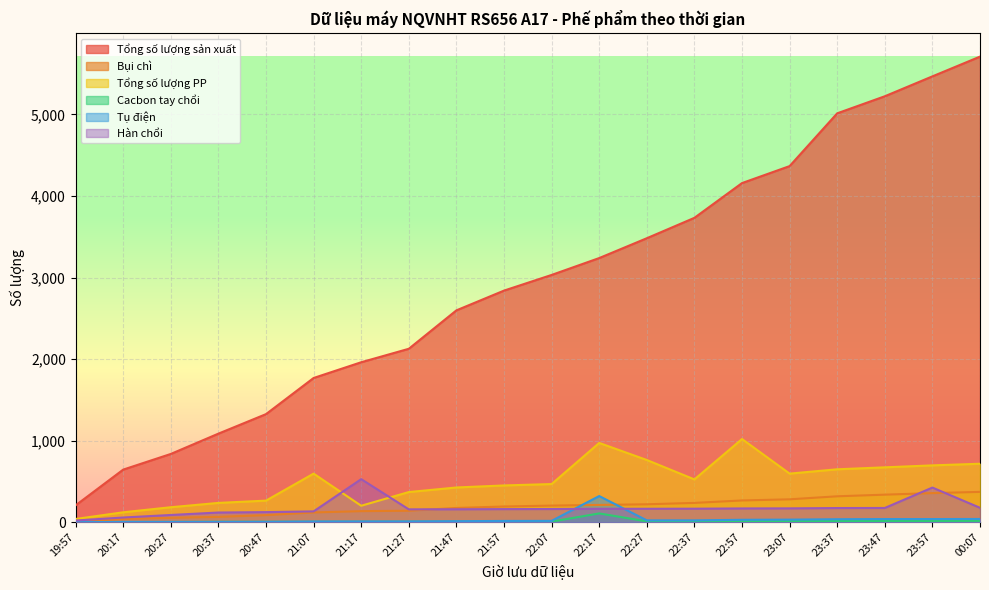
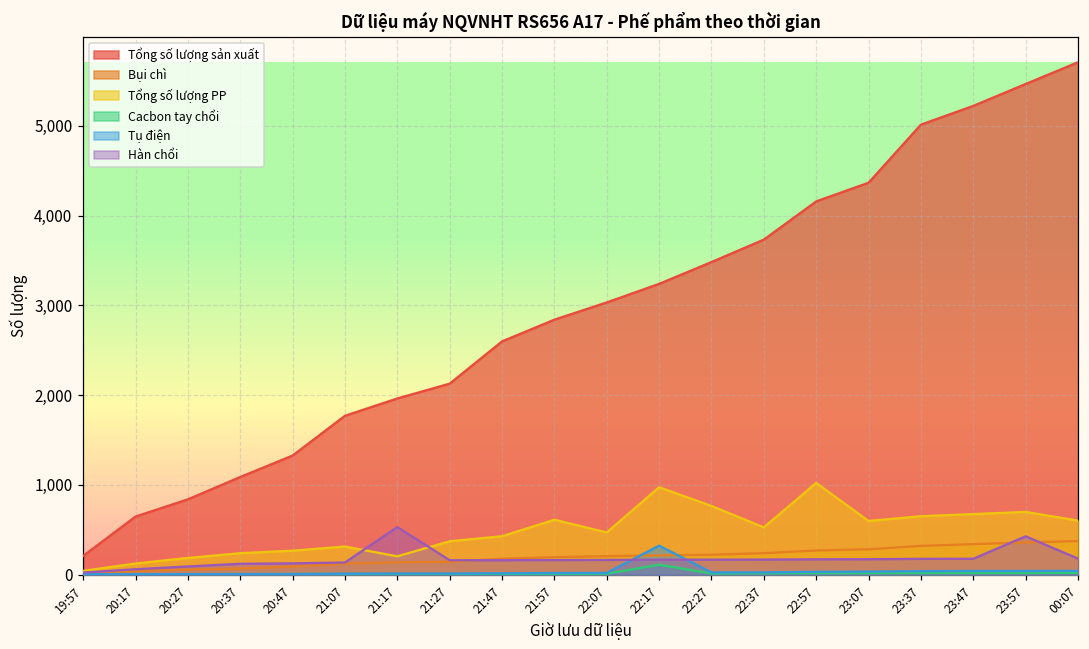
Tổng số lượng PP, 21:07: 600 -> 300
Tổng số lượng PP, 21:57: 500 -> 600
Tổng số lượng PP, 00:07: 700 -> 600
